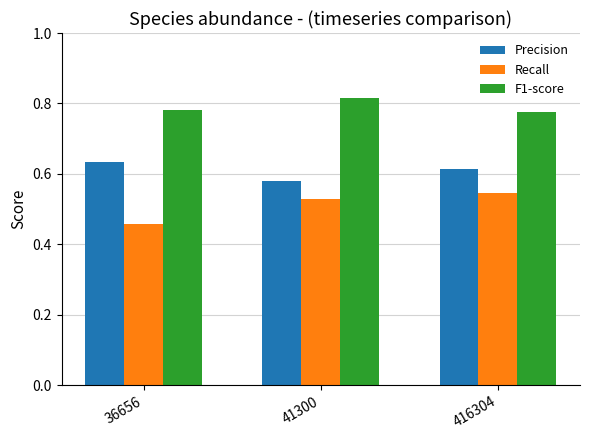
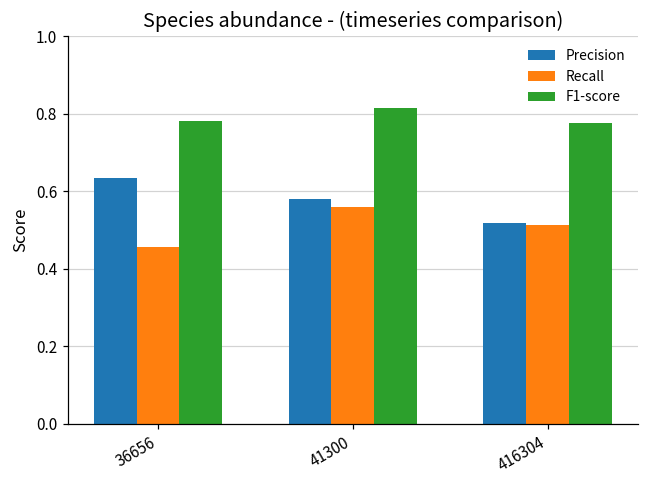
Recall, 41300: 0.53 -> 0.56
Precision, 416304: 0.61 -> 0.52
Recall, 416304: 0.55 -> 0.51
